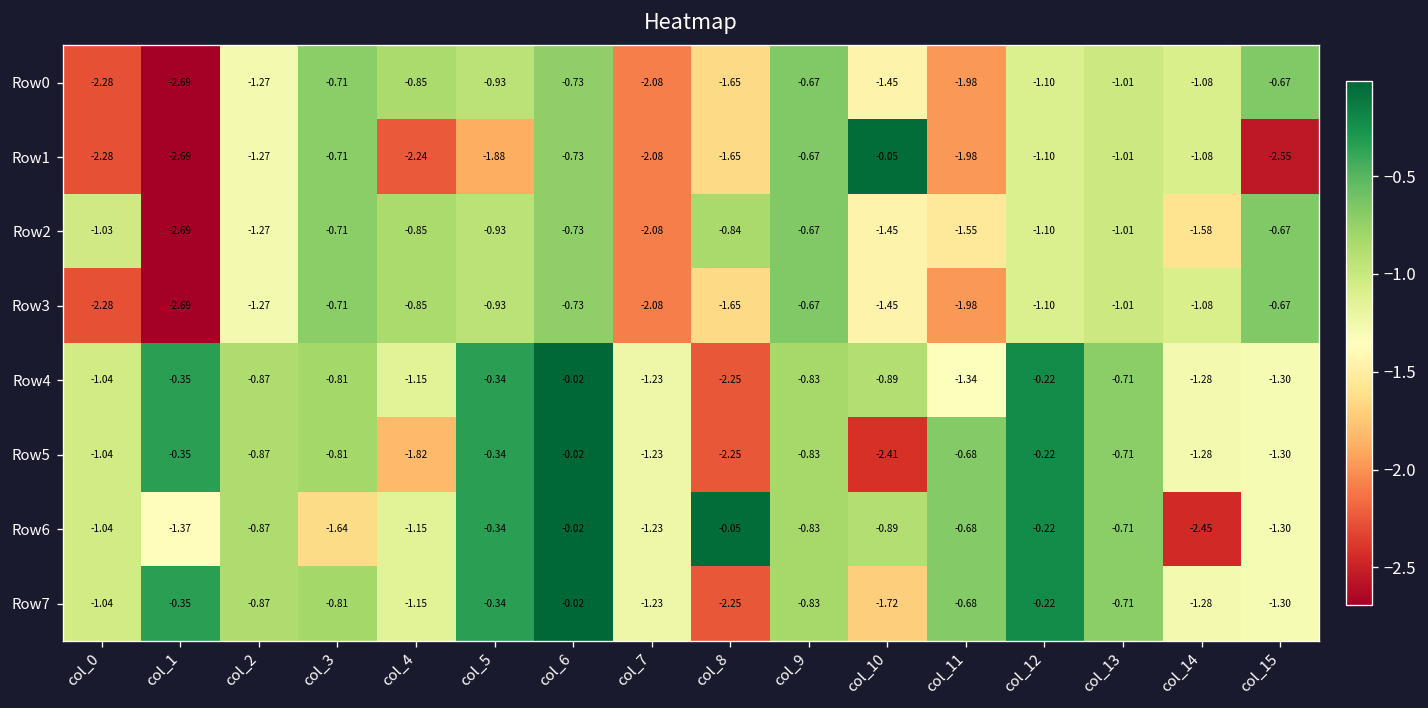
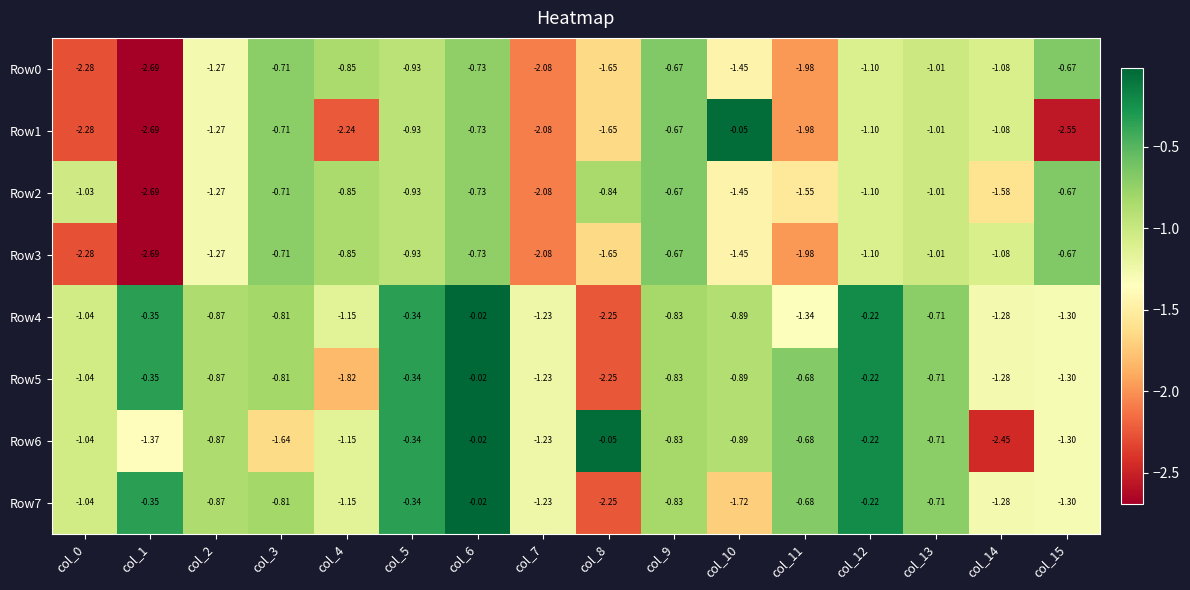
Row1, col_5: -1.88 -> -0.93
Row5, col_10: -2.41 -> -0.89
